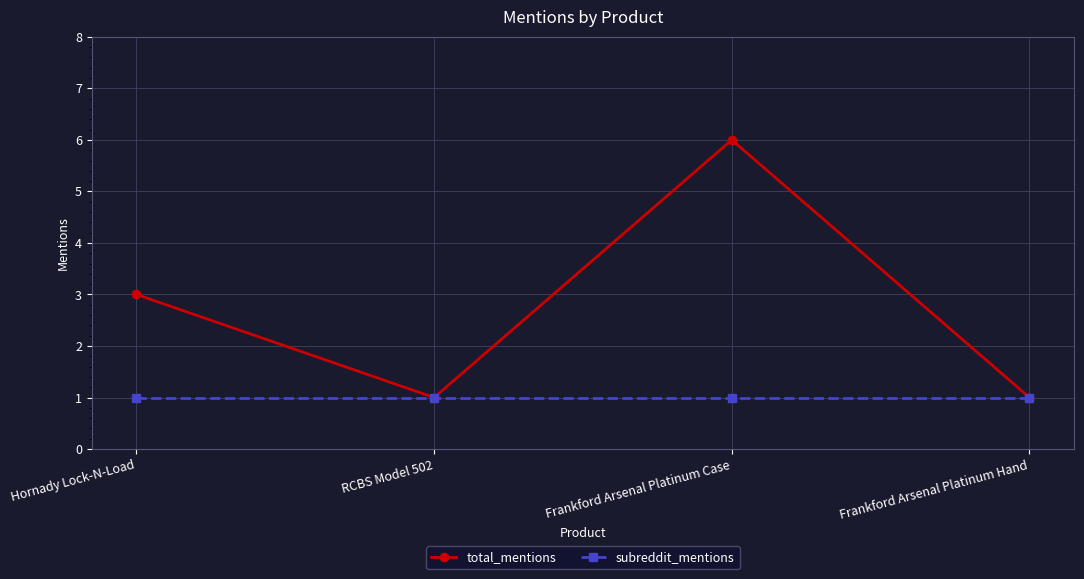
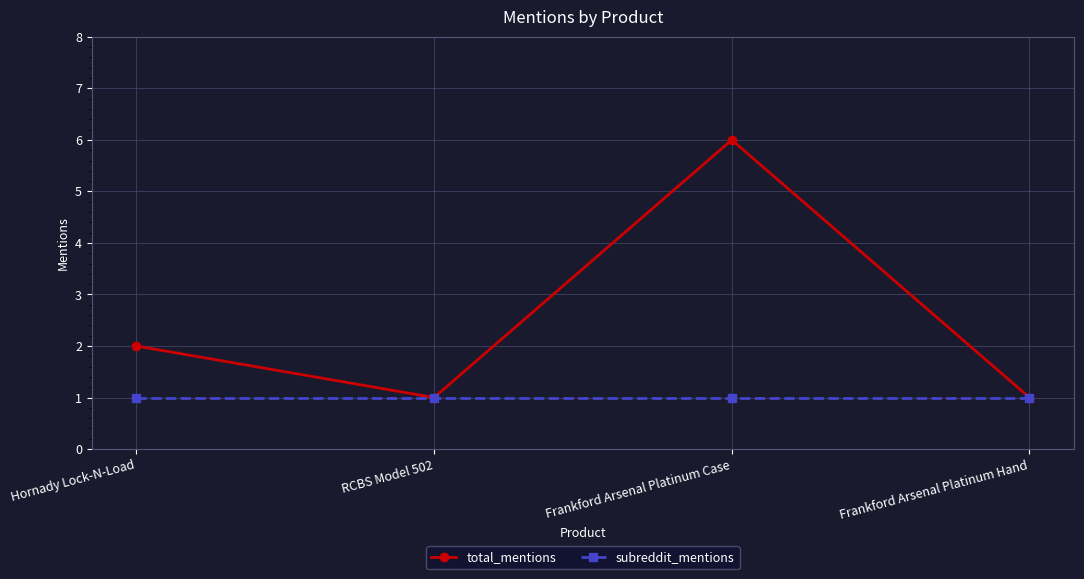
total_mentions, Hornady Lock-N-Load: 3 -> 2
